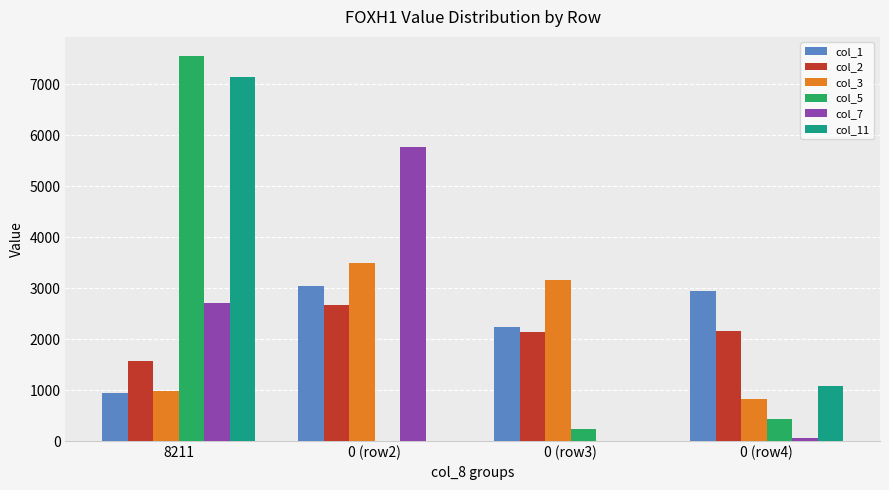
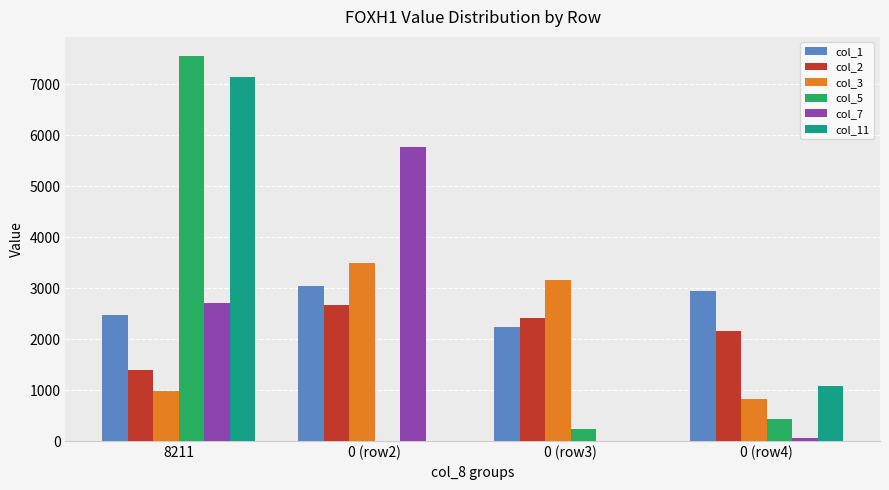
col_1, 8211: 900 -> 2500
col_2, 8211: 1600 -> 1400
col_2, 0 (row3): 2100 -> 2400
